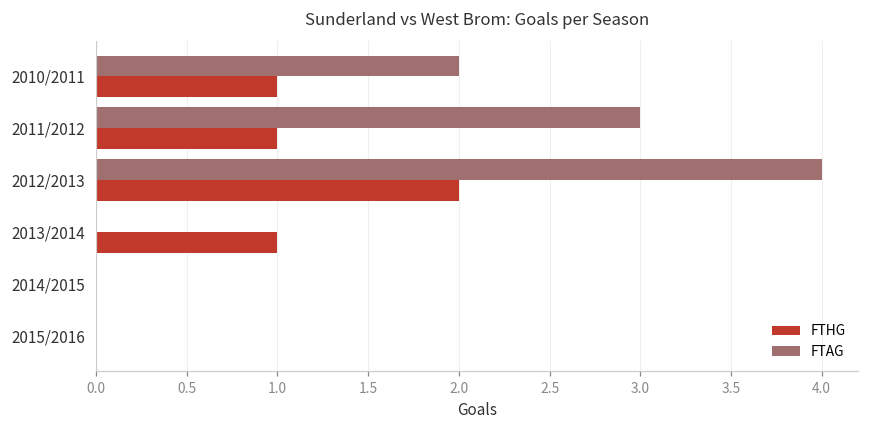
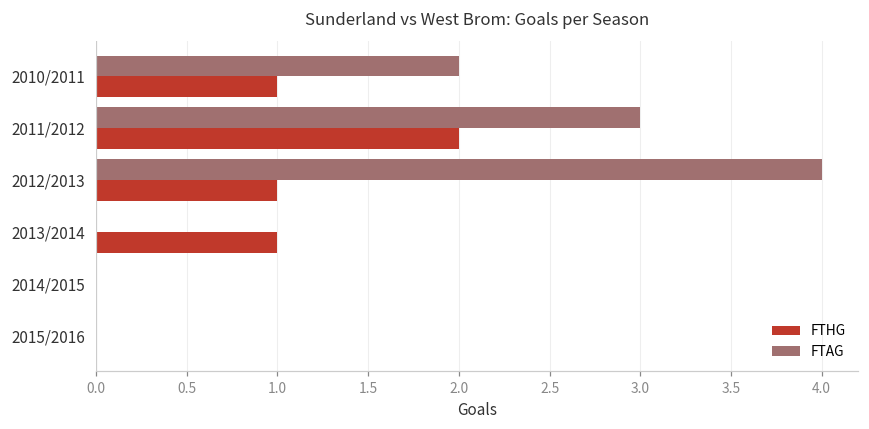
FTHG, 2011/2012: 1 -> 2
FTHG, 2012/2013: 2 -> 1
